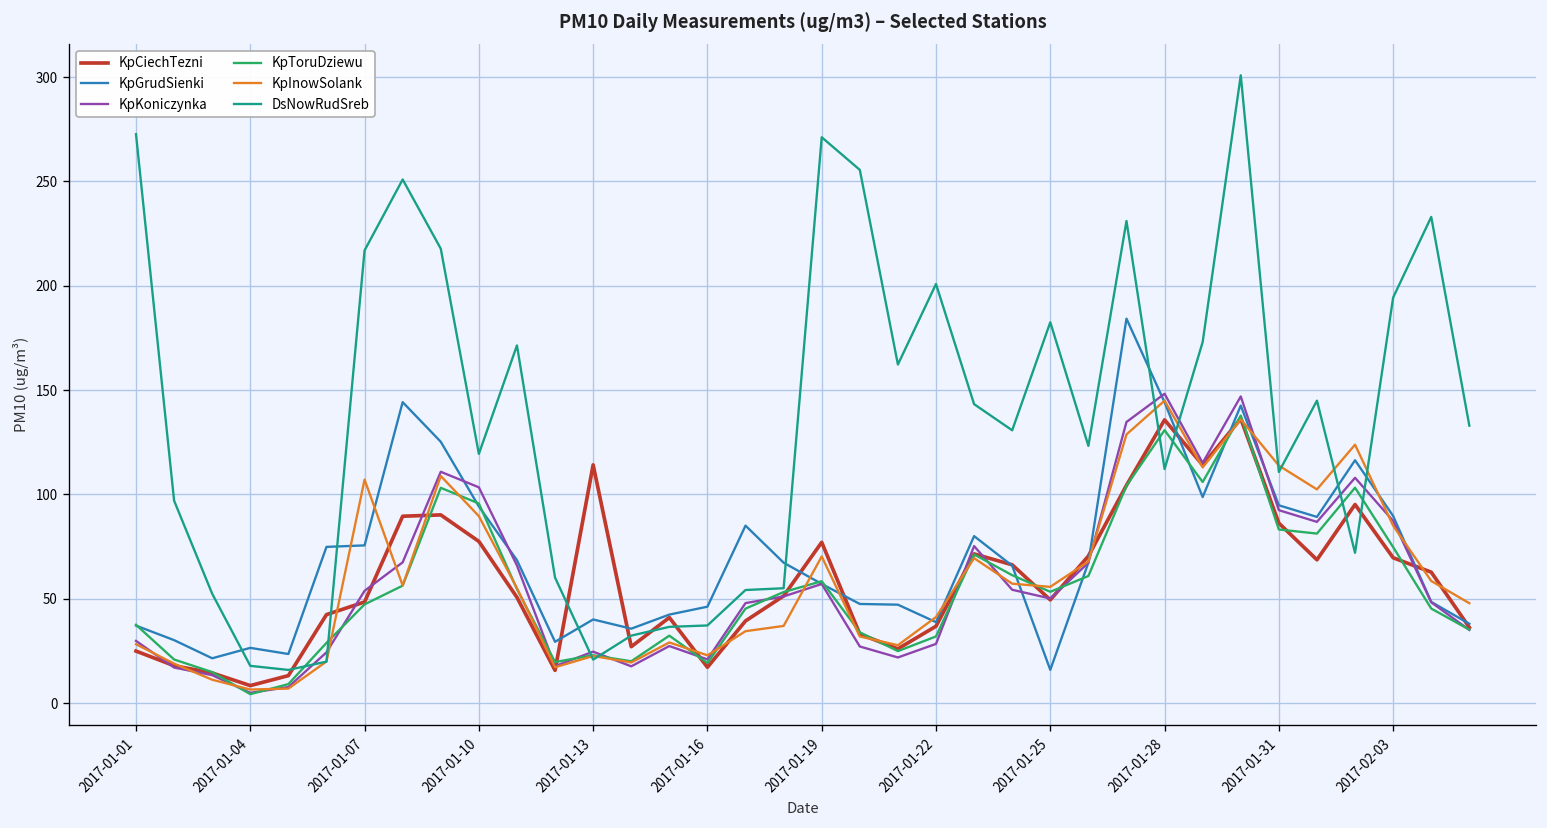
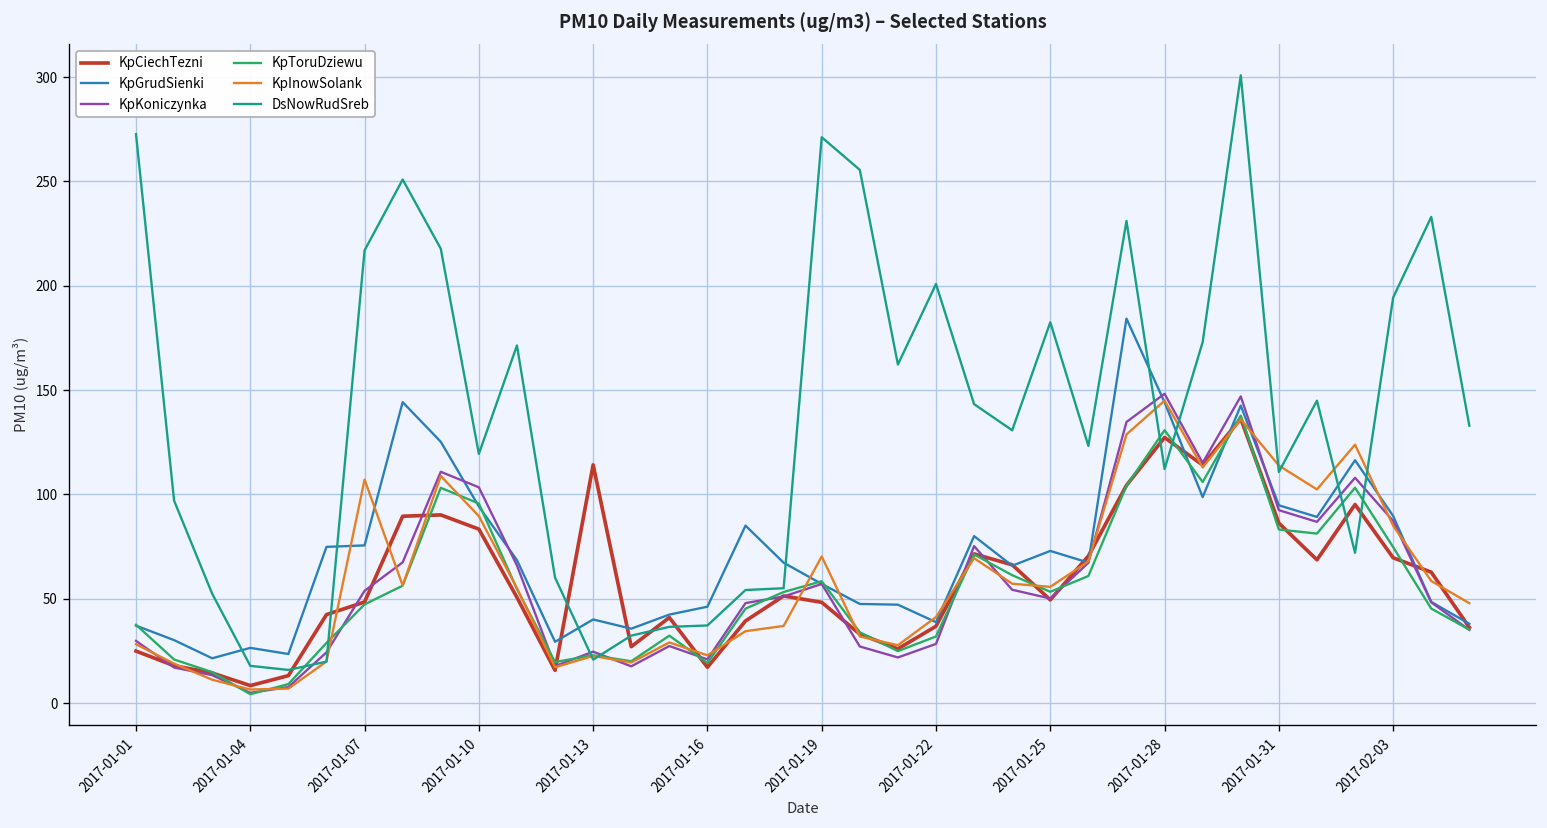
KpCiechTezni, 2017-01-10: 78 -> 83
KpCiechTezni, 2017-01-19: 77 -> 48
KpGrudSienki, 2017-01-25: 16 -> 73
KpCiechTezni, 2017-01-28: 136 -> 127
